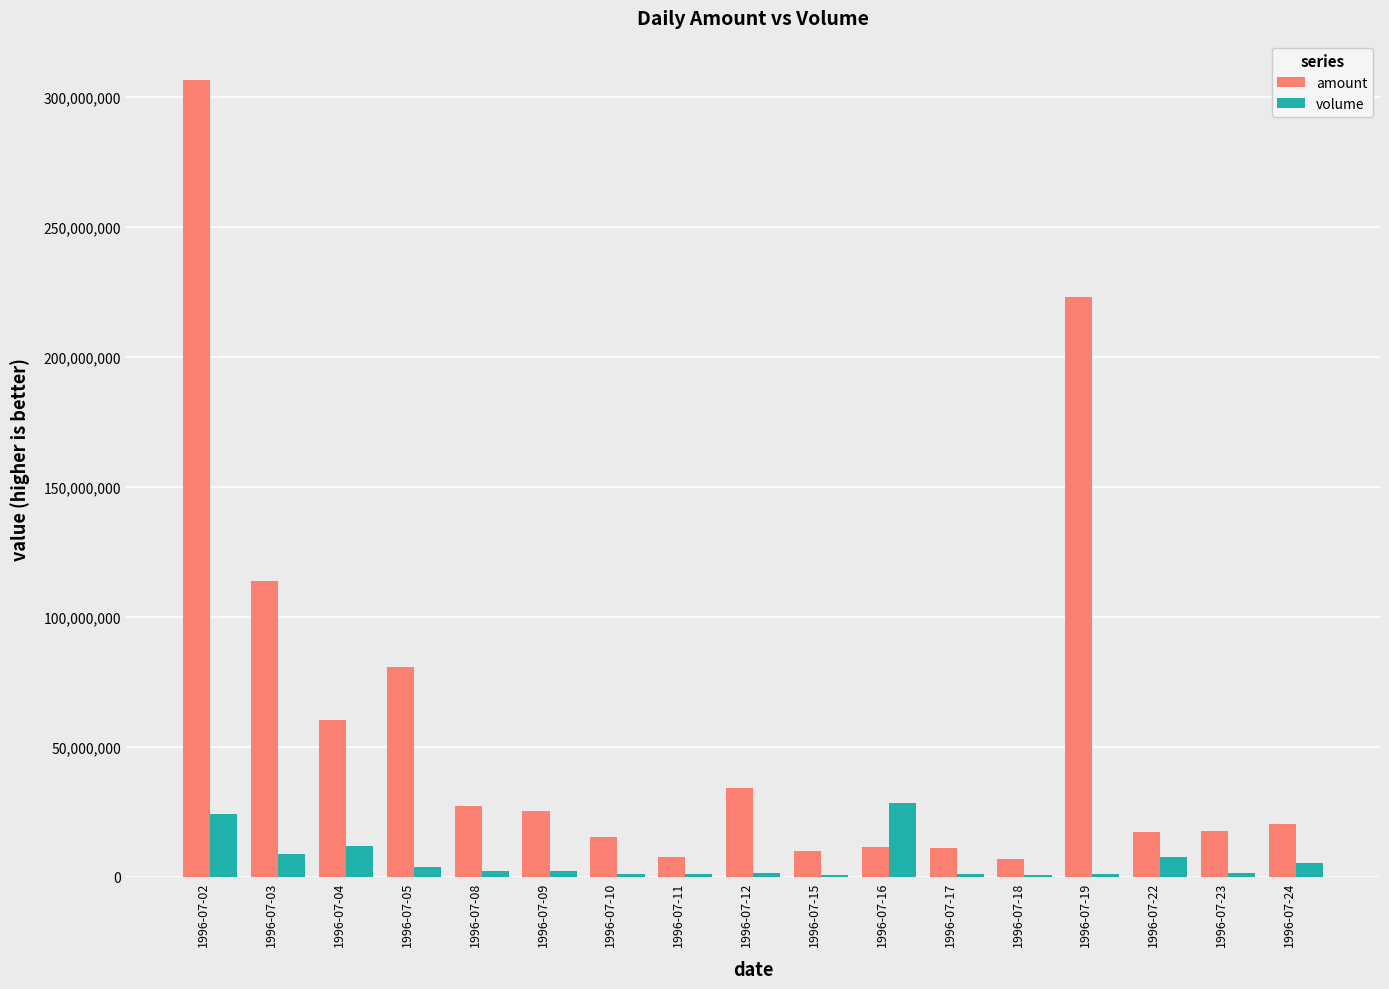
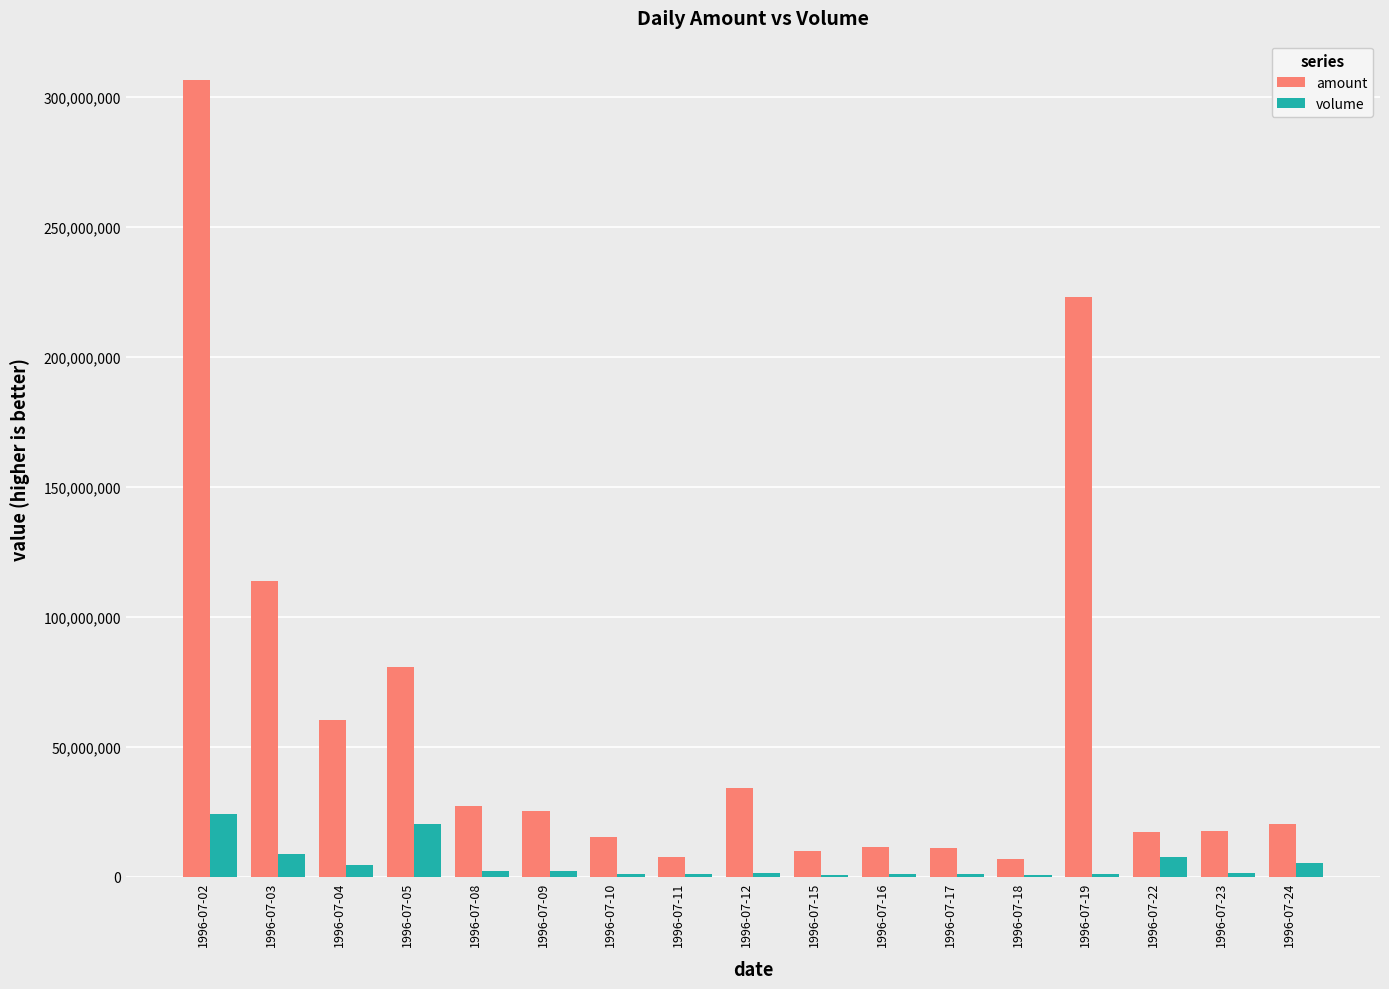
volume, 1996-07-04: 12,000,000 -> 5,000,000
volume, 1996-07-05: 4,000,000 -> 20,000,000
volume, 1996-07-16: 28,000,000 -> 1,000,000
